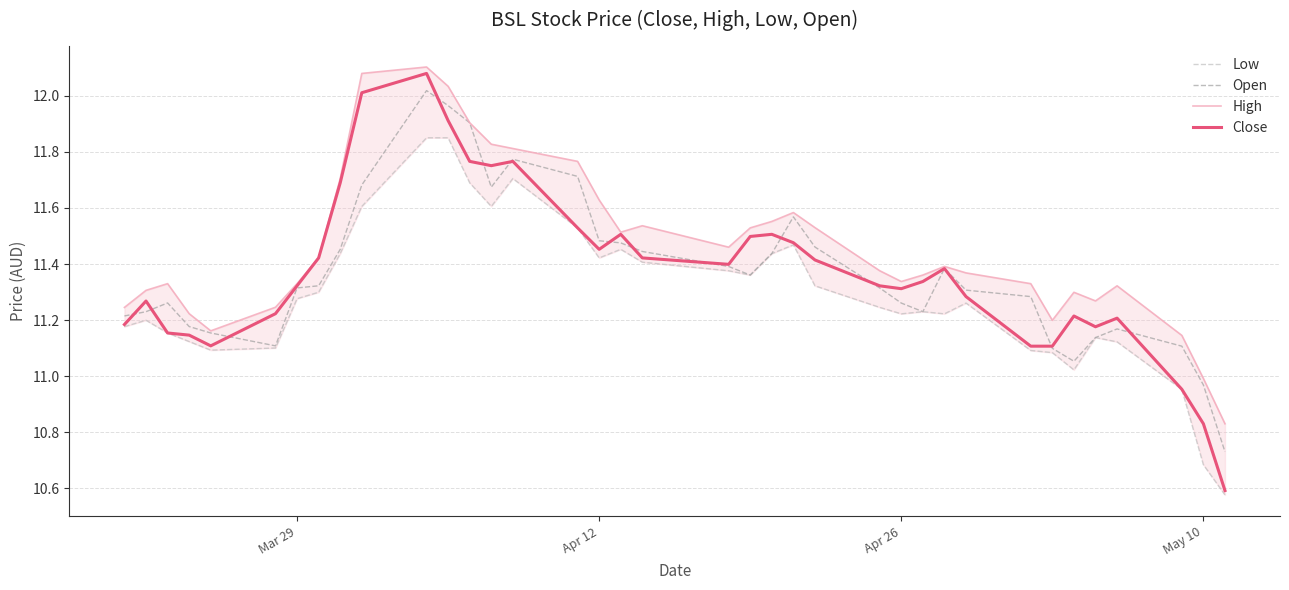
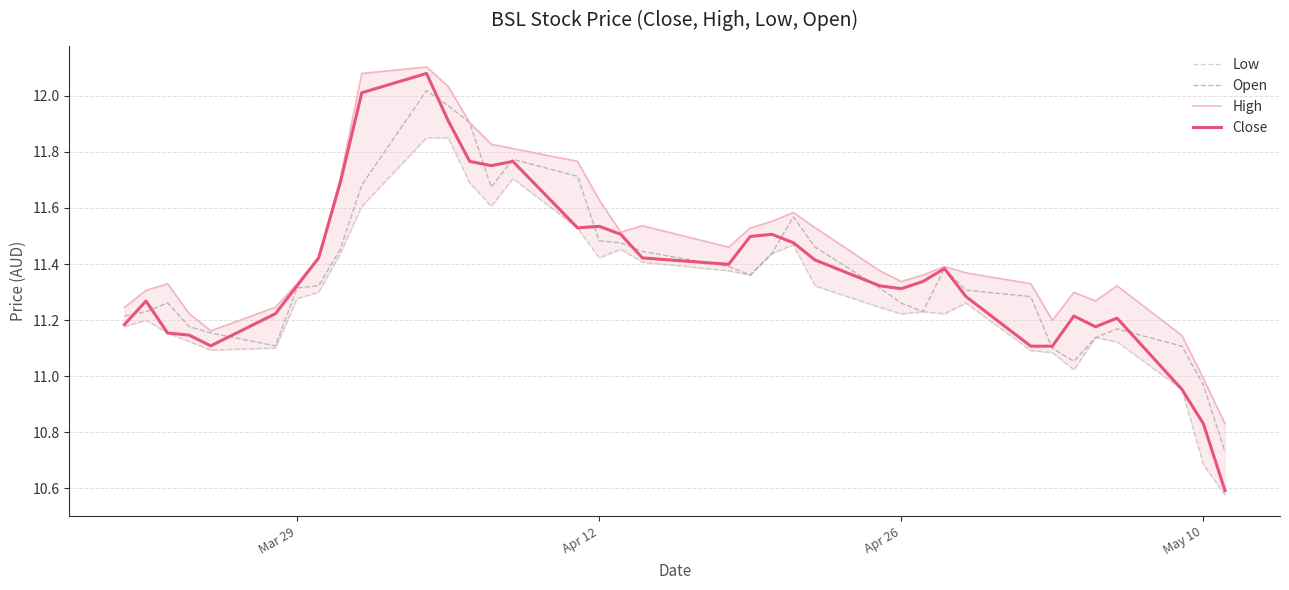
Close, Apr 12: 11.45 -> 11.53
